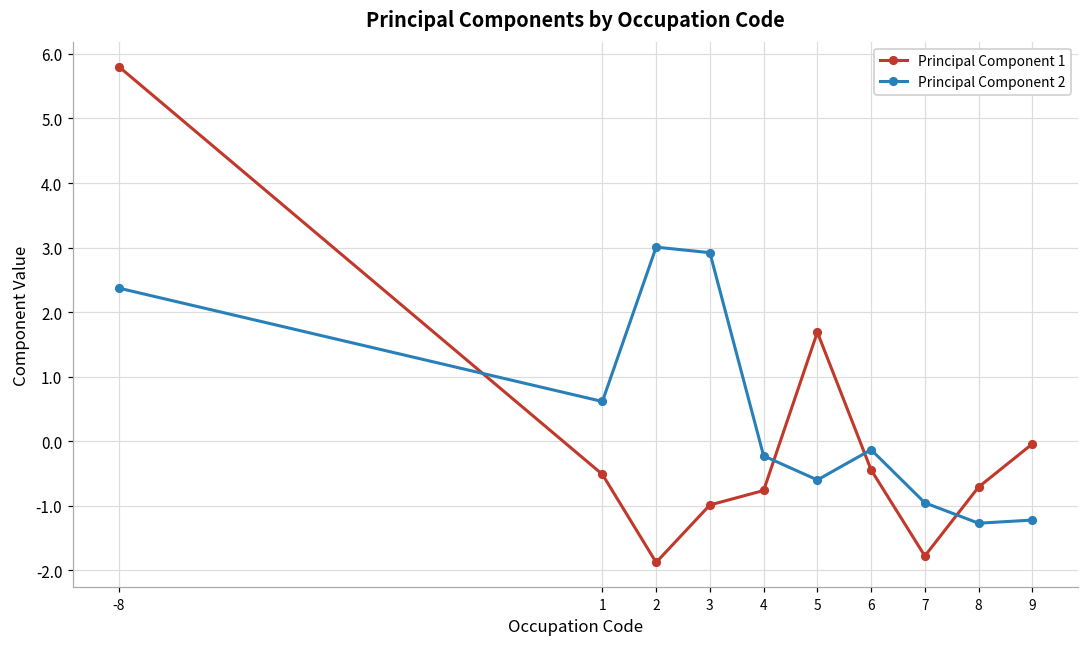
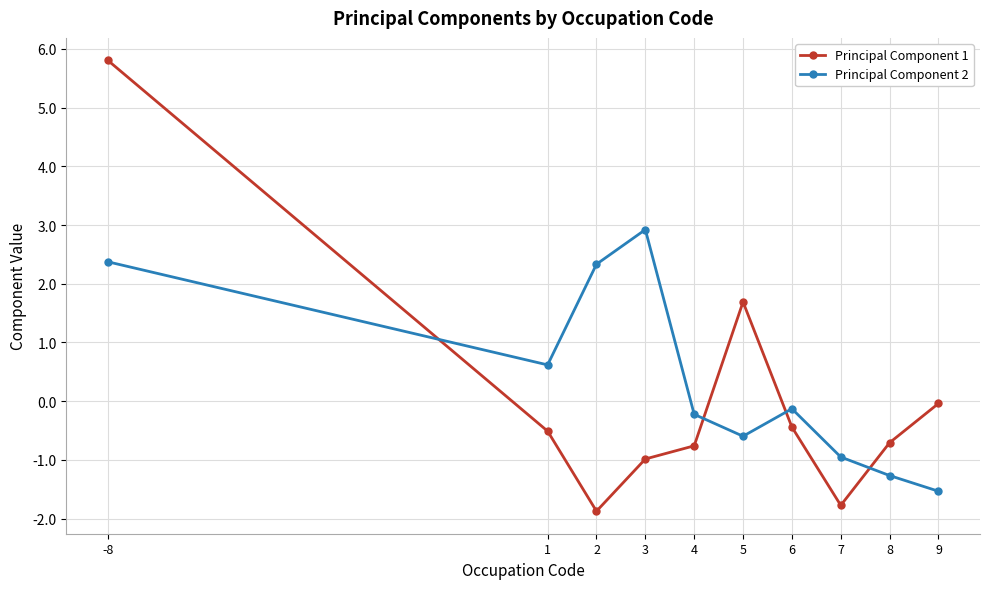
Principal Component 2, 2: 3.0 -> 2.3
Principal Component 2, 9: -1.2 -> -1.5
